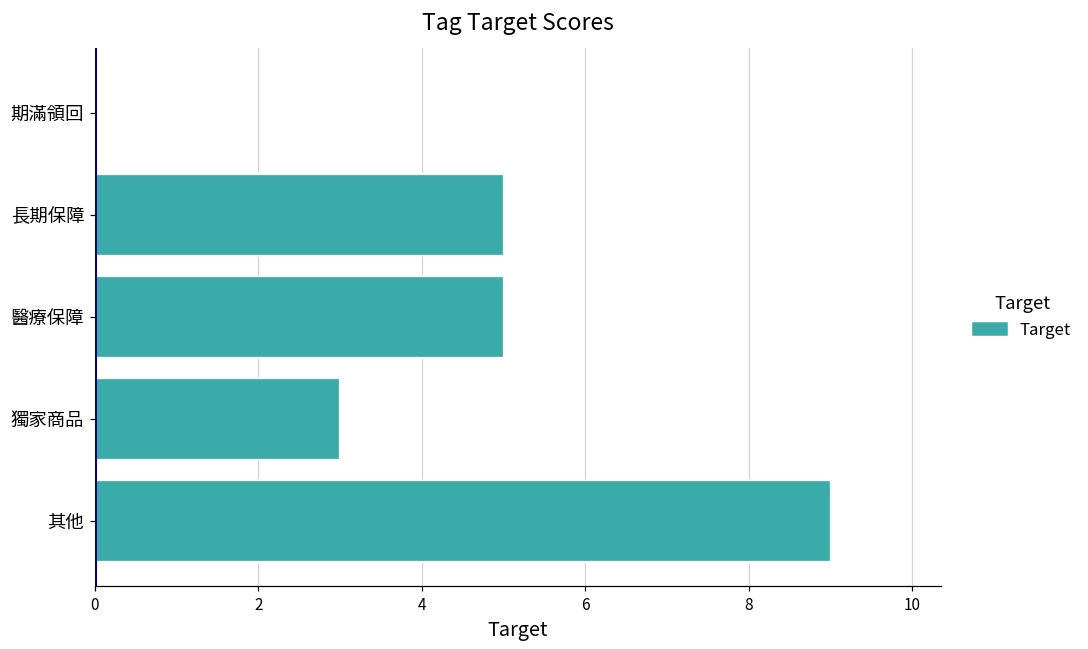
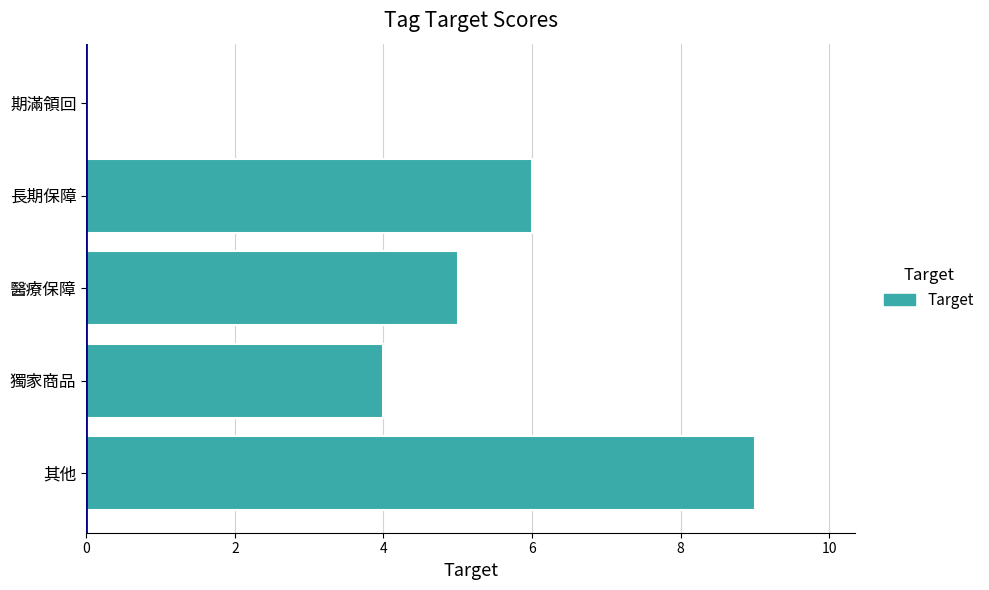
長期保障: 5 -> 6
獨家商品: 3 -> 4
